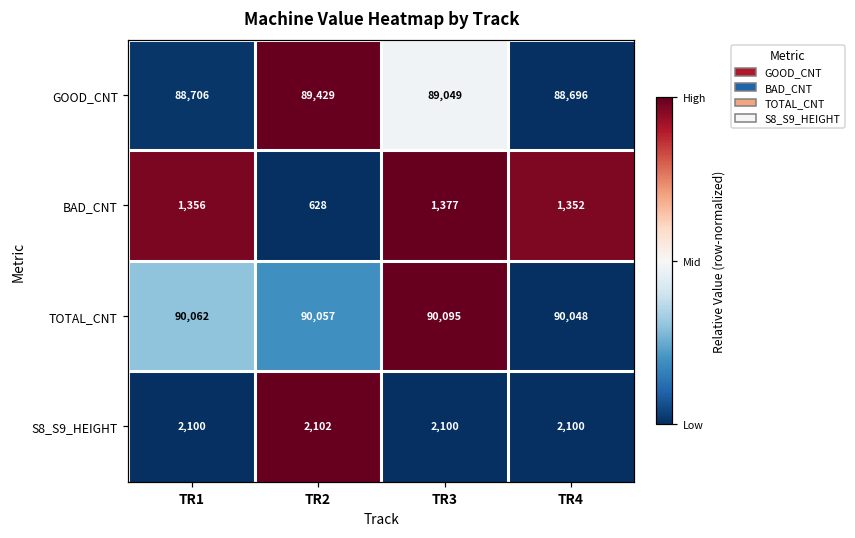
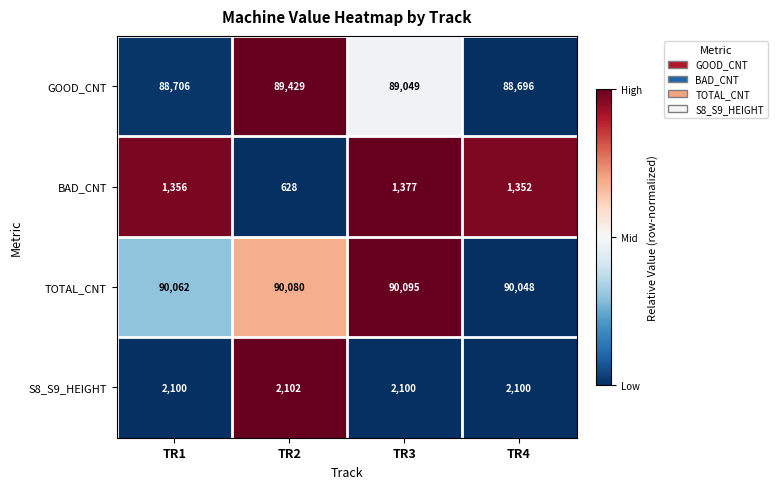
TOTAL_CNT, TR2: 90,057 -> 90,080
